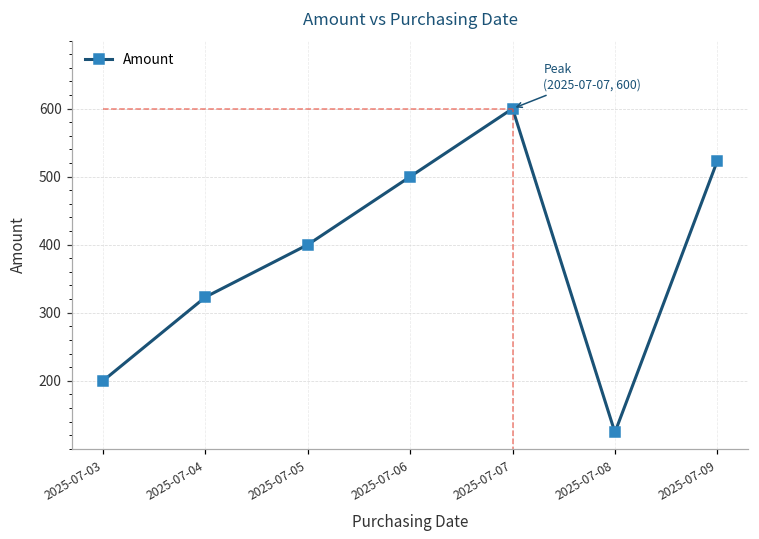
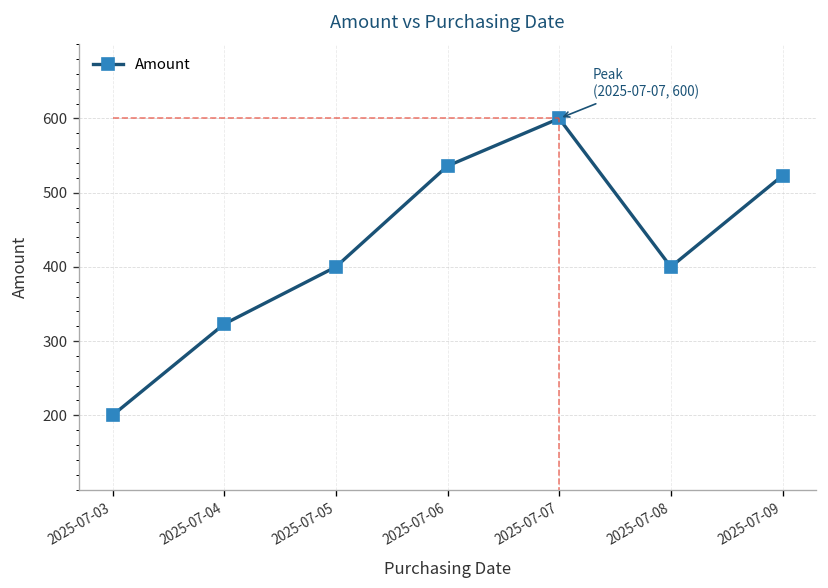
Amount, 2025-07-06: 500 -> 540
Amount, 2025-07-08: 120 -> 400
